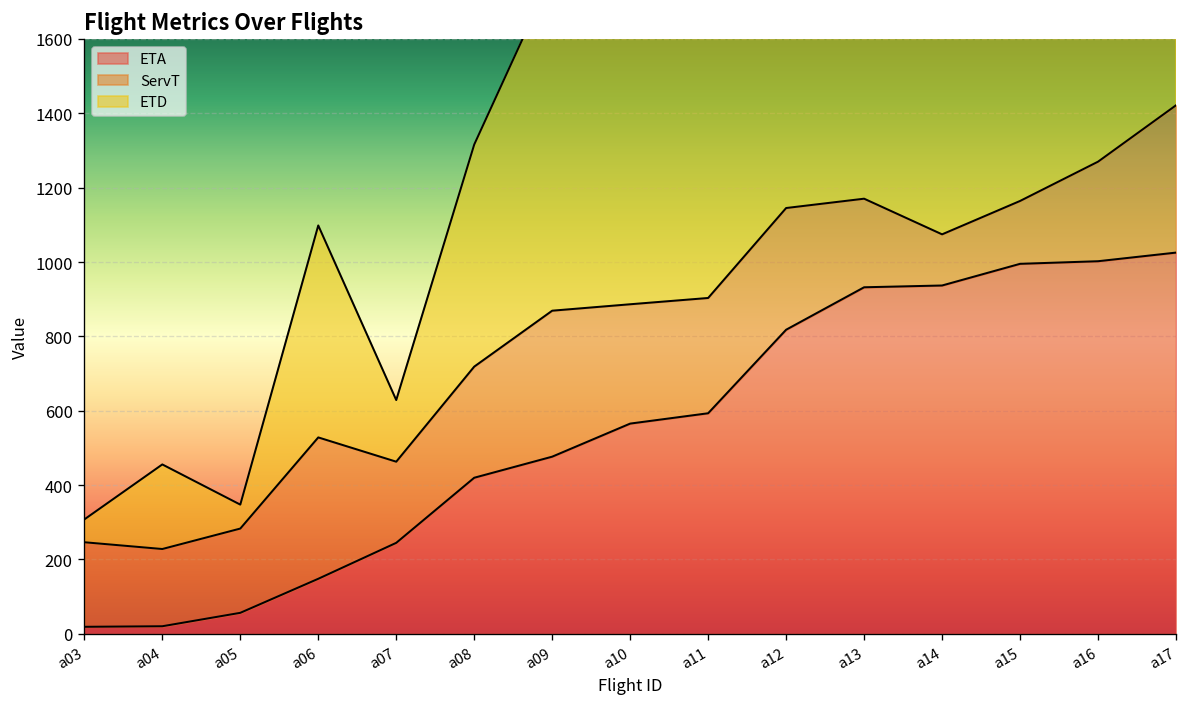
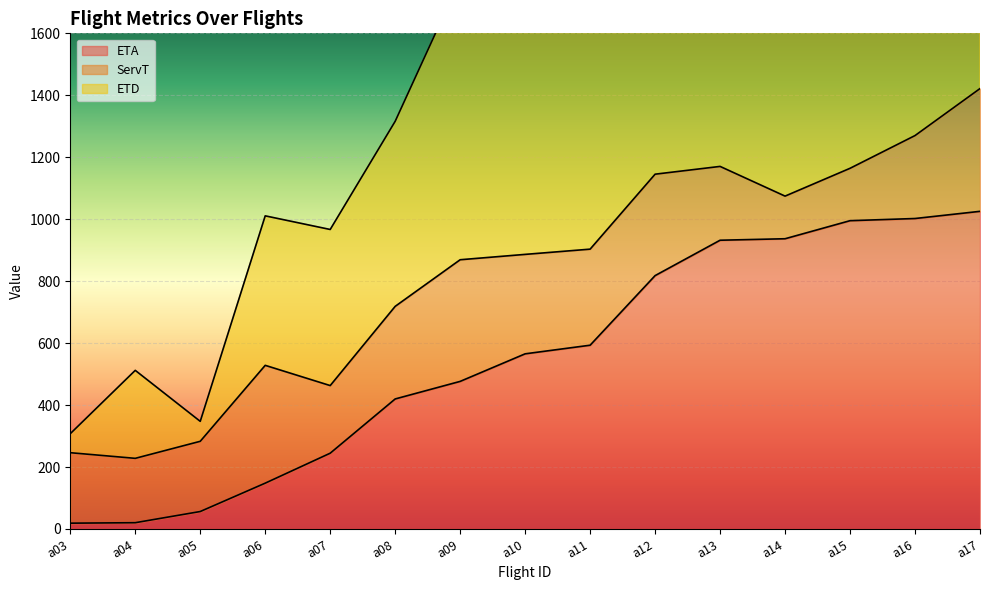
ETD, a04: 230 -> 280
ETD, a06: 570 -> 480
ETD, a07: 170 -> 500
